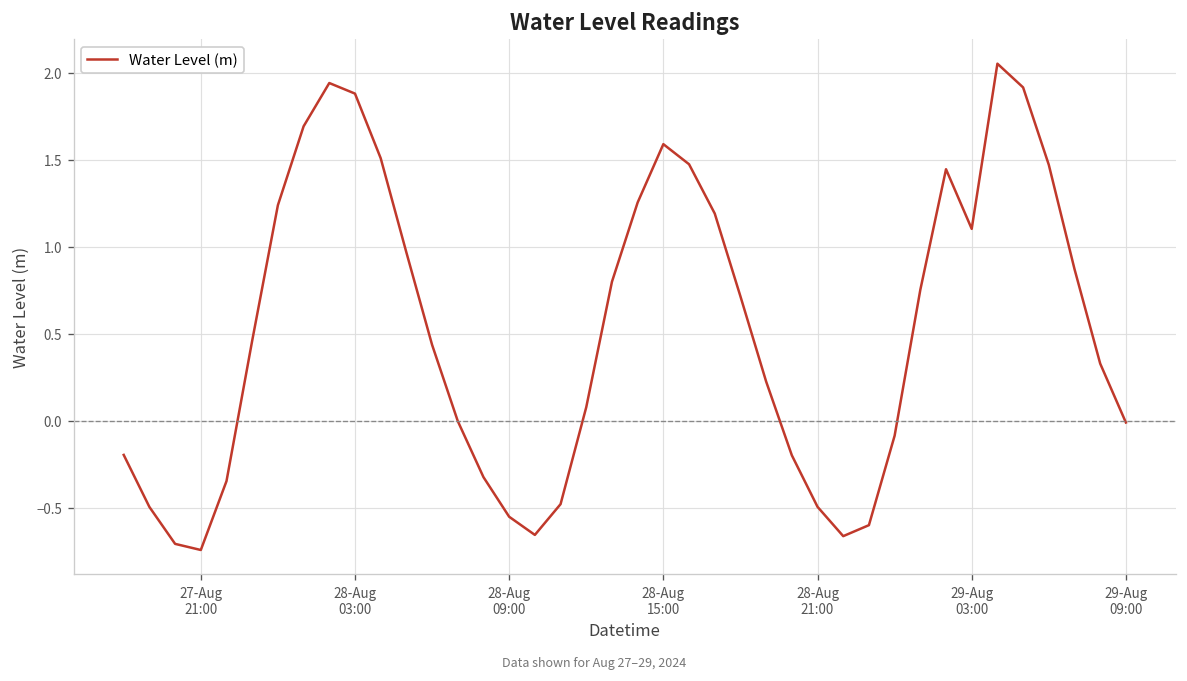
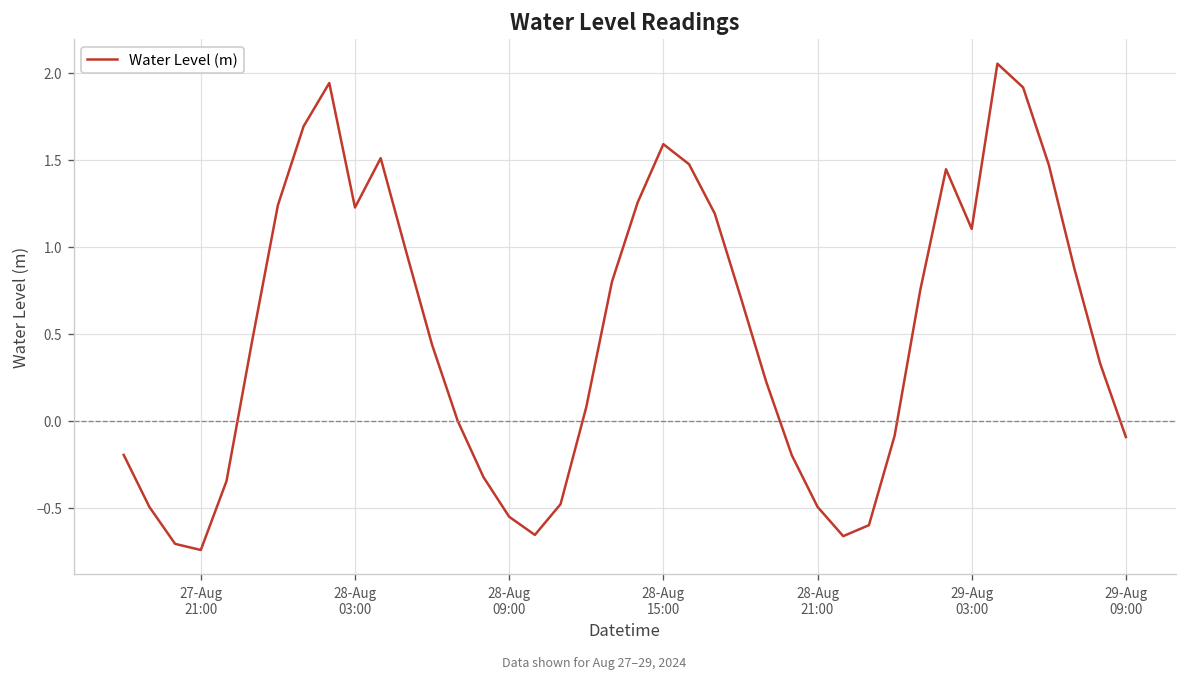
28-Aug 03:00: 1.88 -> 1.23
29-Aug 09:00: -0.01 -> -0.09
